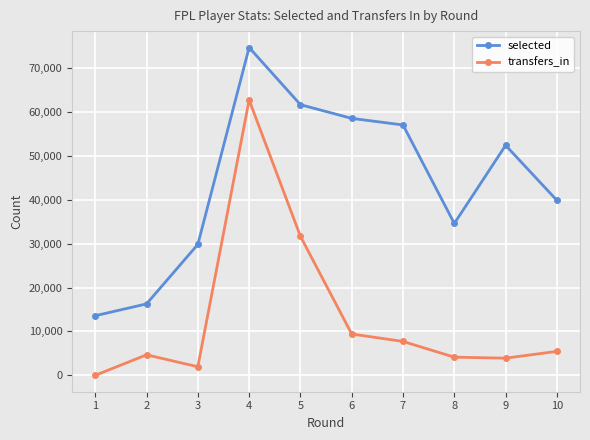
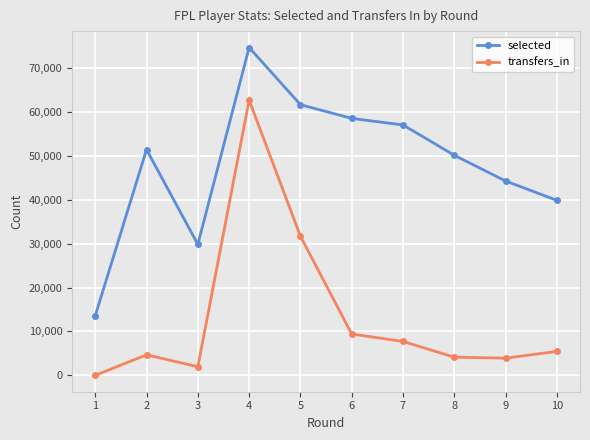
selected, 2: 16,000 -> 51,000
selected, 8: 35,000 -> 50,000
selected, 9: 52,000 -> 44,000
